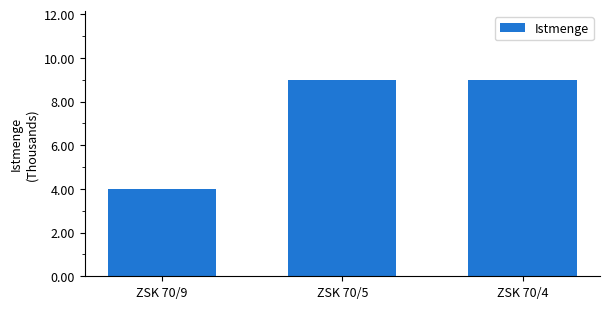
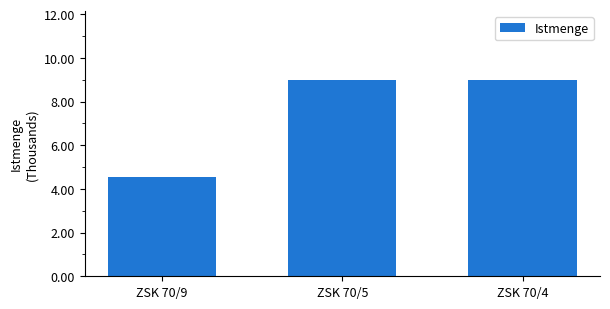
ZSK 70/9: 4.0 -> 4.6
